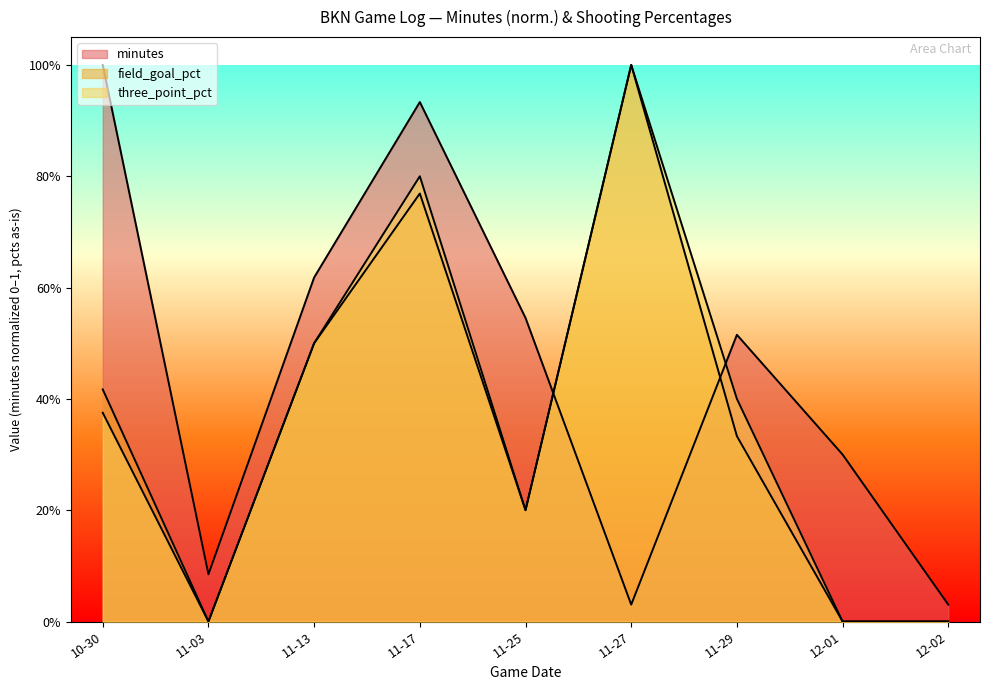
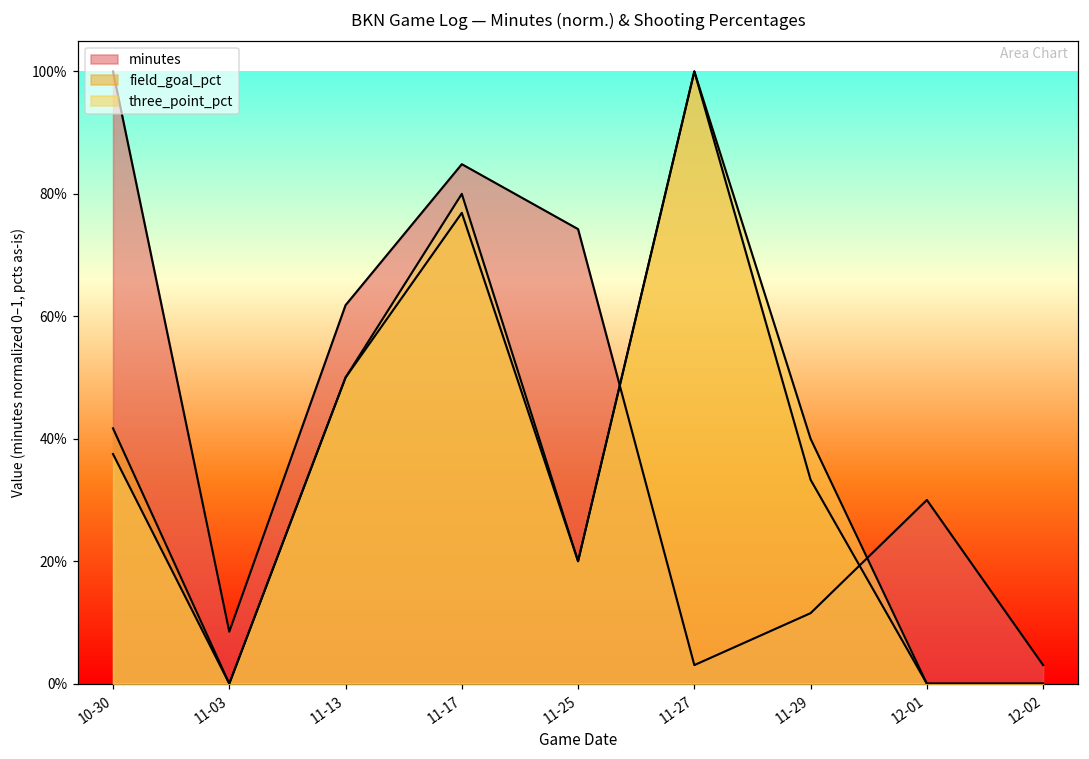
minutes, 11-17: 93% -> 85%
minutes, 11-25: 55% -> 74%
minutes, 11-29: 52% -> 12%
